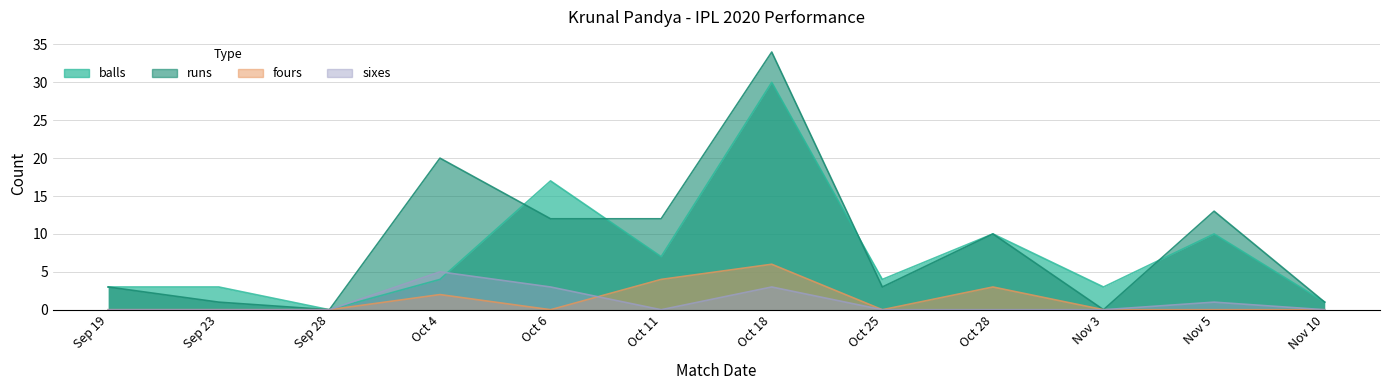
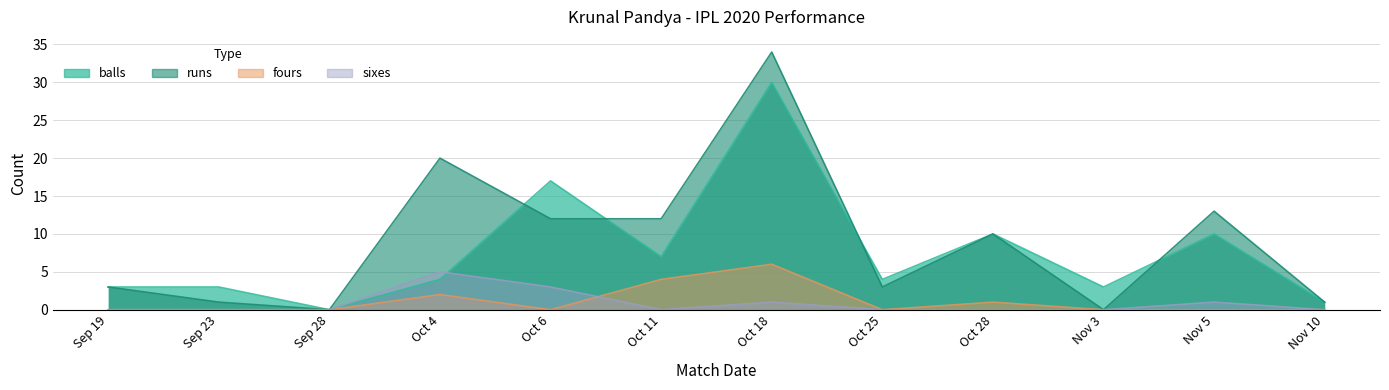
sixes, Oct 18: 3 -> 1
fours, Oct 28: 3 -> 1
